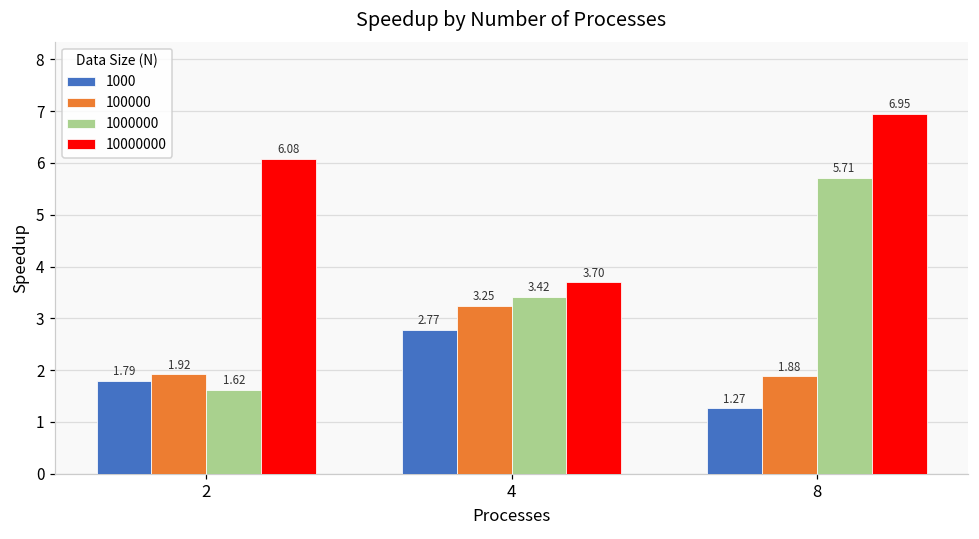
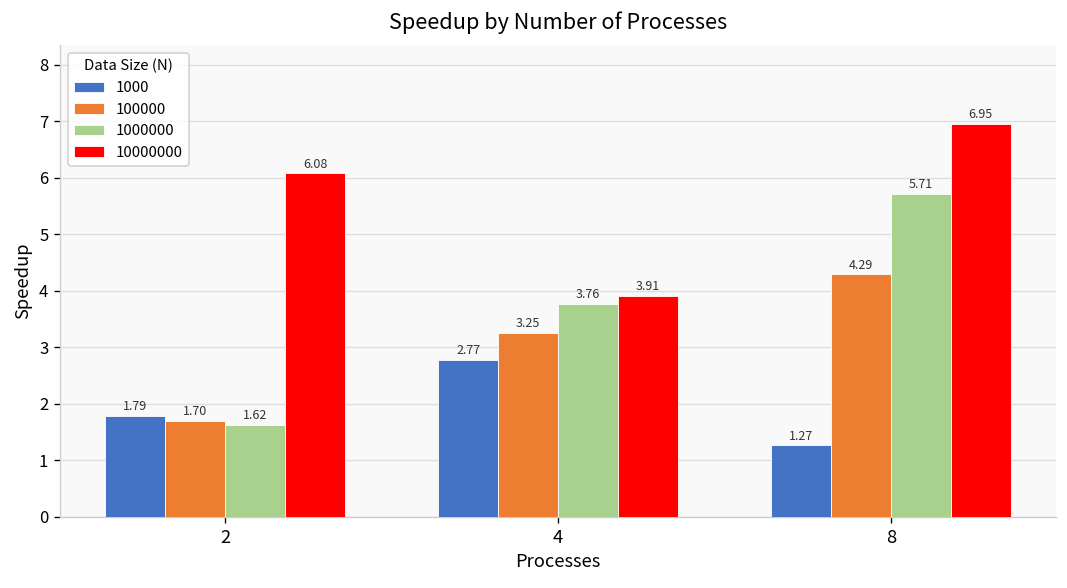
100000, 2: 1.92 -> 1.70
1000000, 4: 3.42 -> 3.76
10000000, 4: 3.70 -> 3.91
100000, 8: 1.88 -> 4.29
